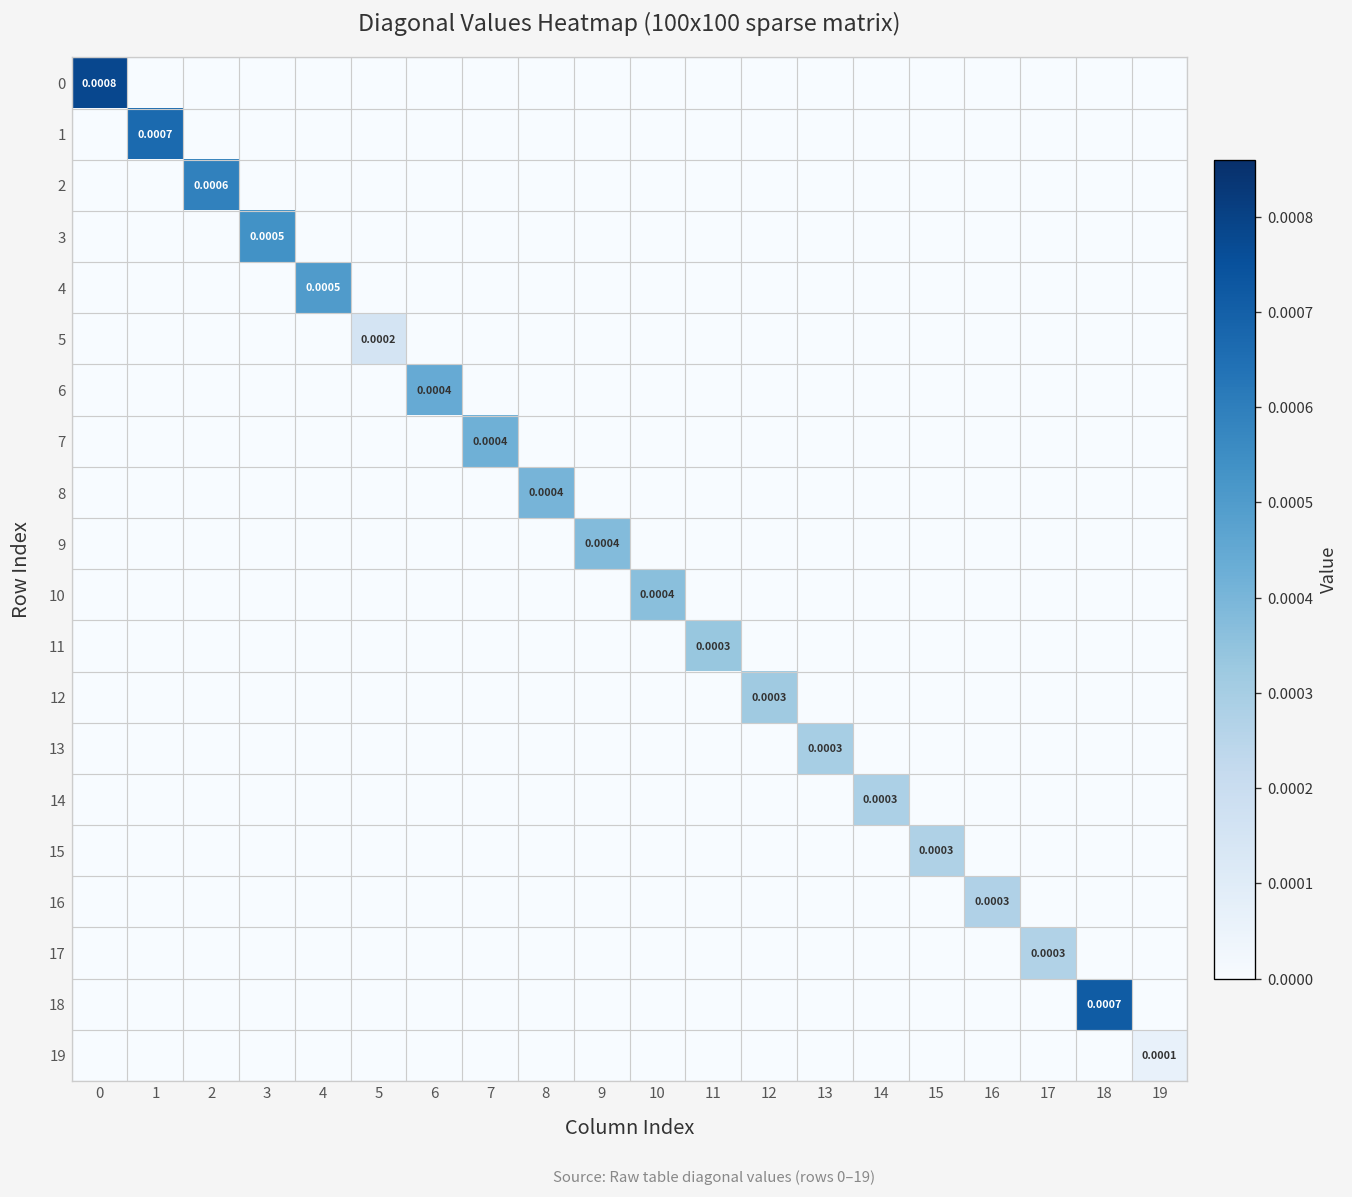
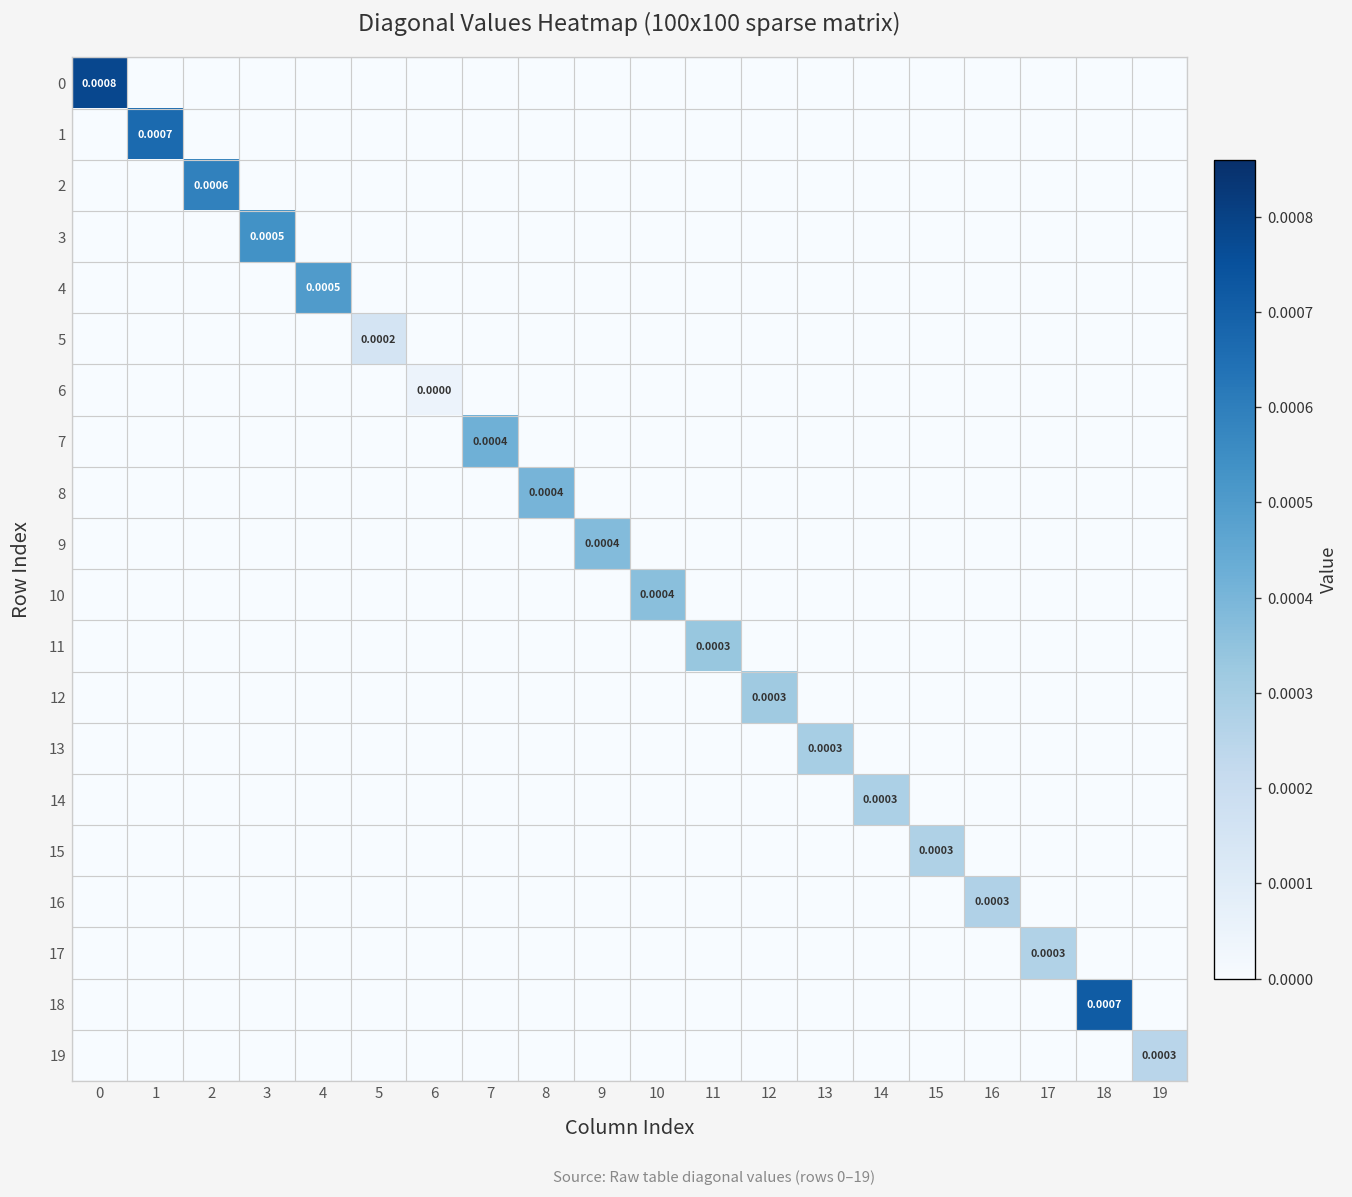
6, 6: 0.0004 -> 0.0000
19, 19: 0.0001 -> 0.0003
